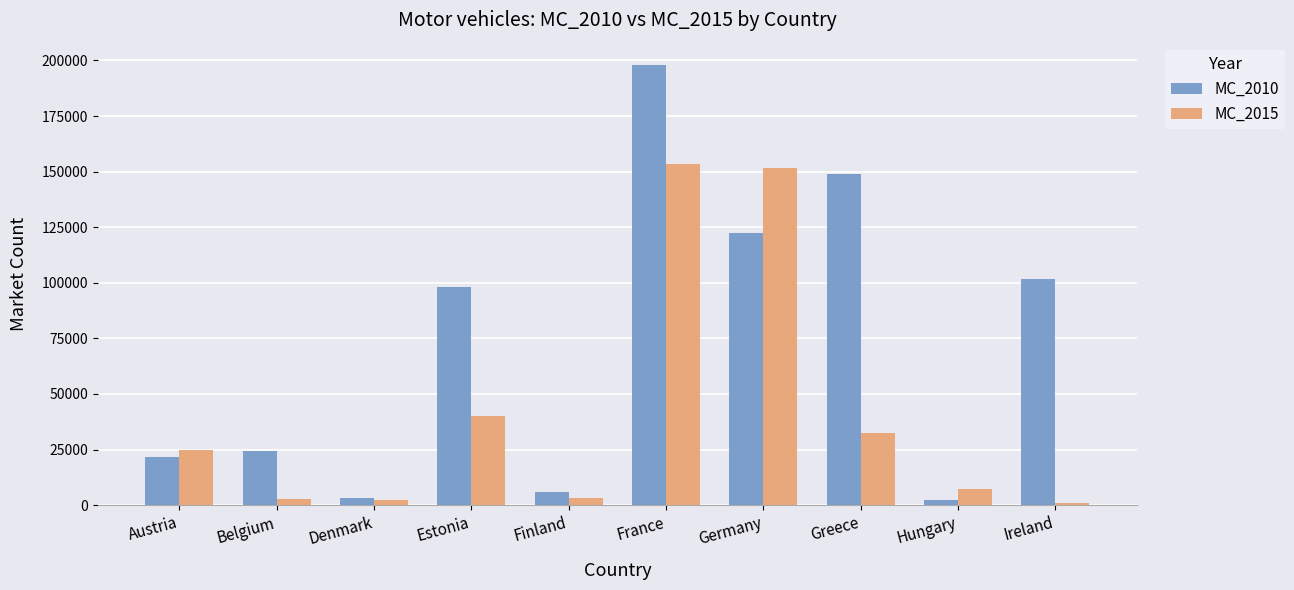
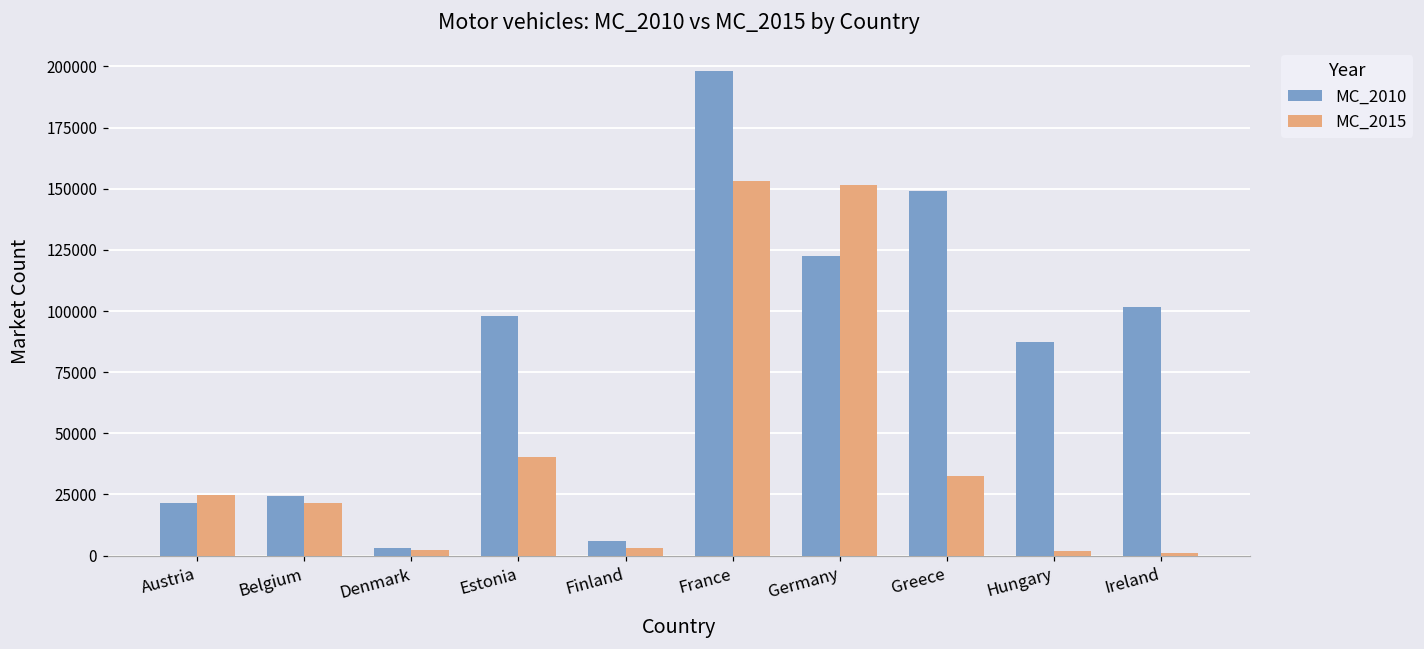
MC_2015, Belgium: 3000 -> 22000
MC_2010, Hungary: 2000 -> 88000
MC_2015, Hungary: 7000 -> 2000
